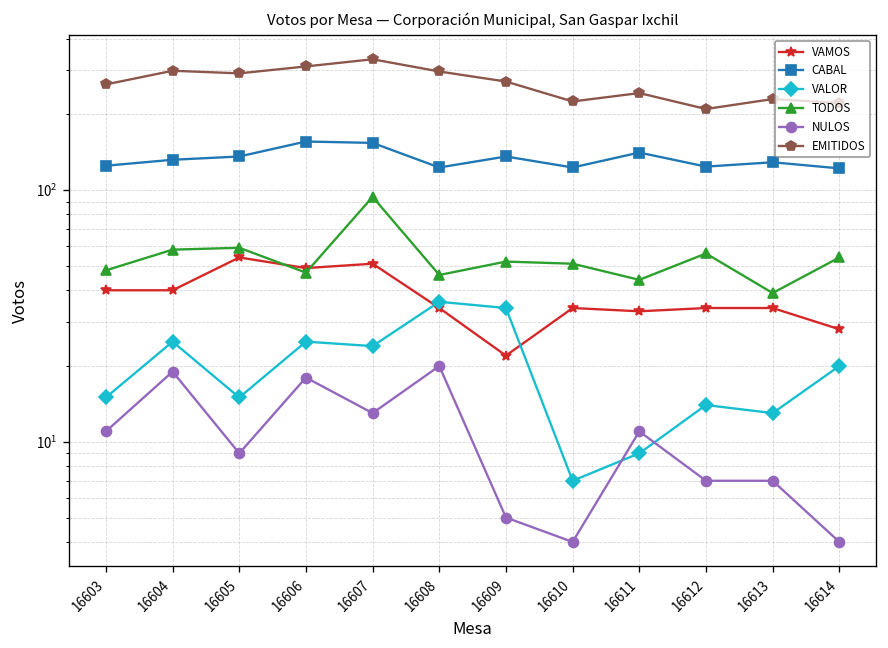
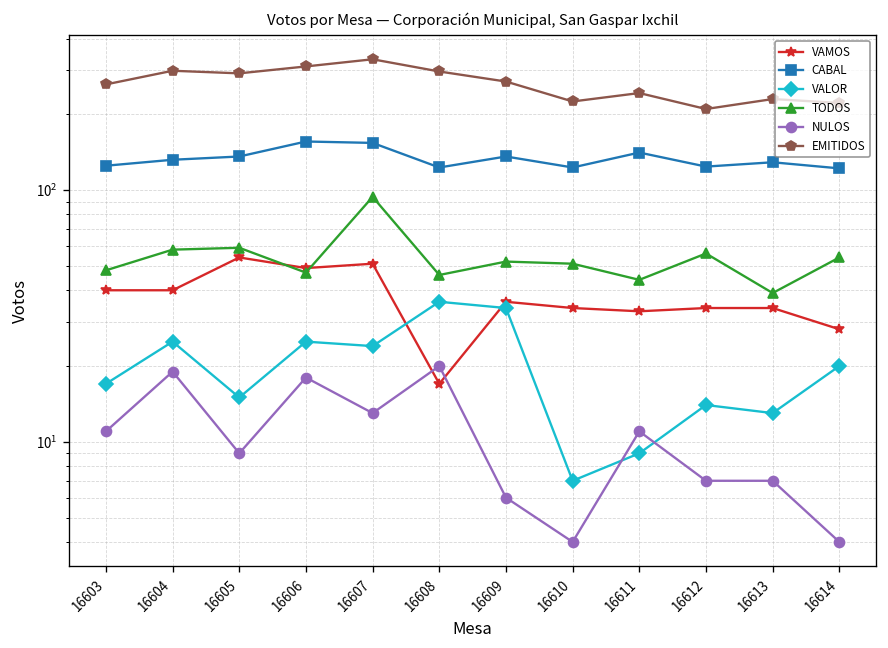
VALOR, 16603: 15 -> 17
VAMOS, 16608: 34 -> 17
VAMOS, 16609: 22 -> 36
NULOS, 16609: 5 -> 6
